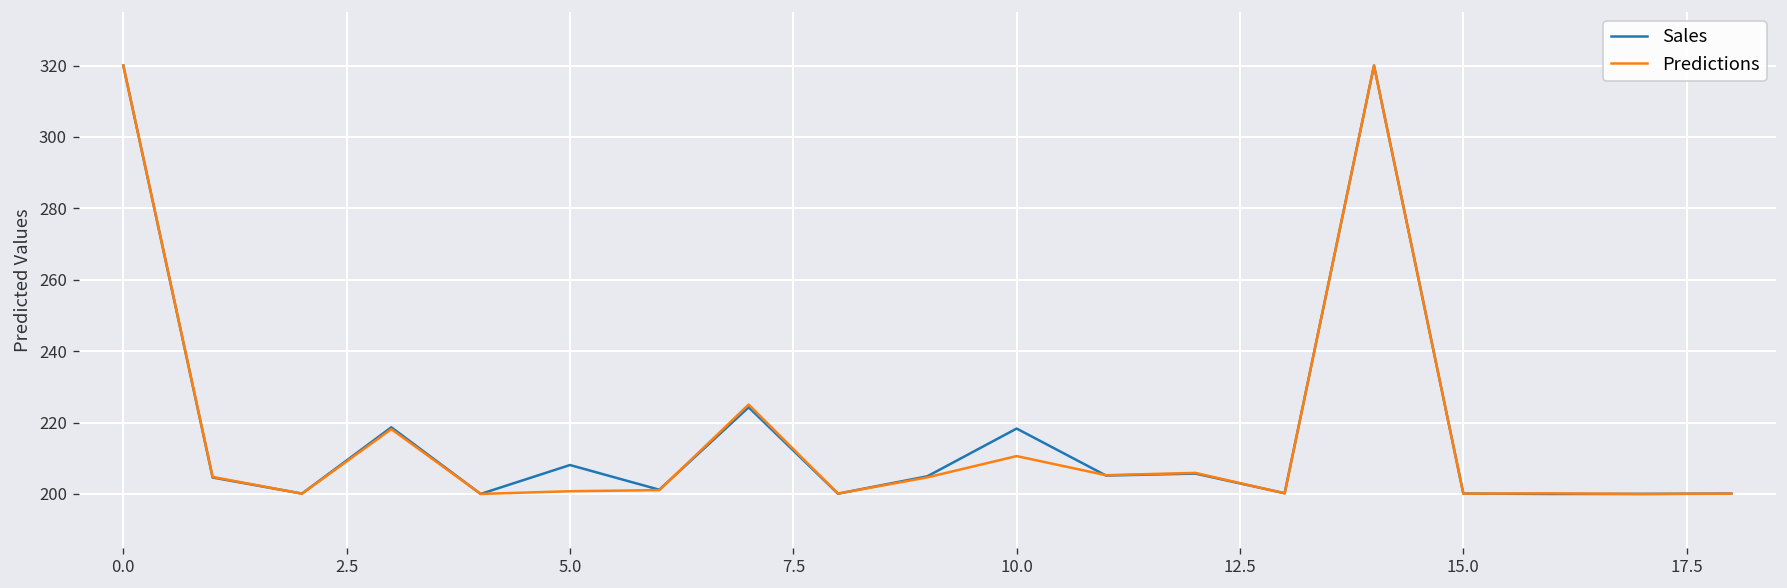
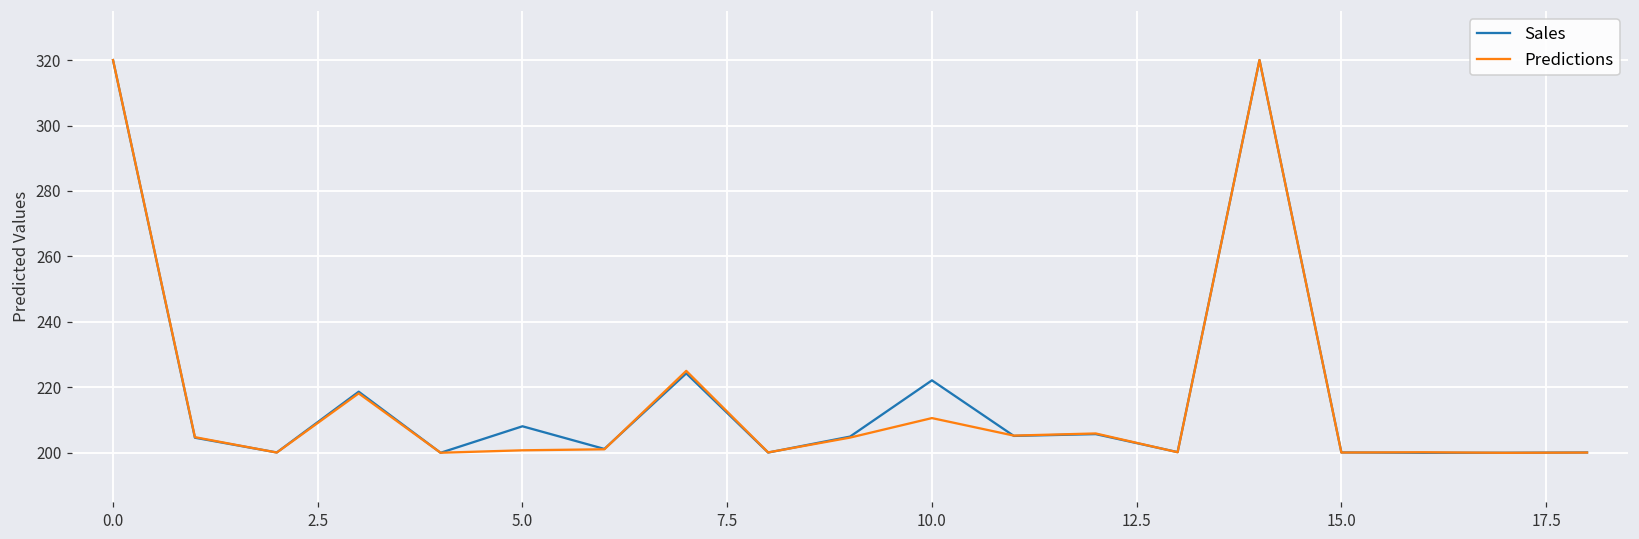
Sales, 10.0: 218 -> 222
